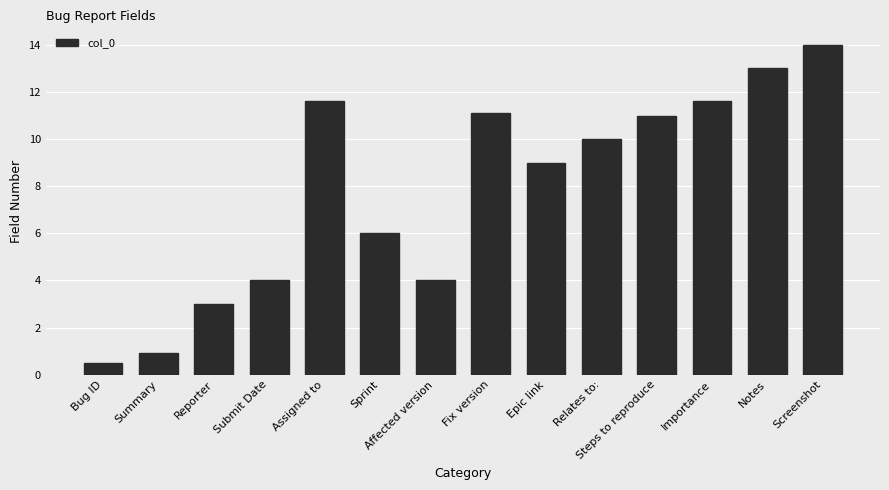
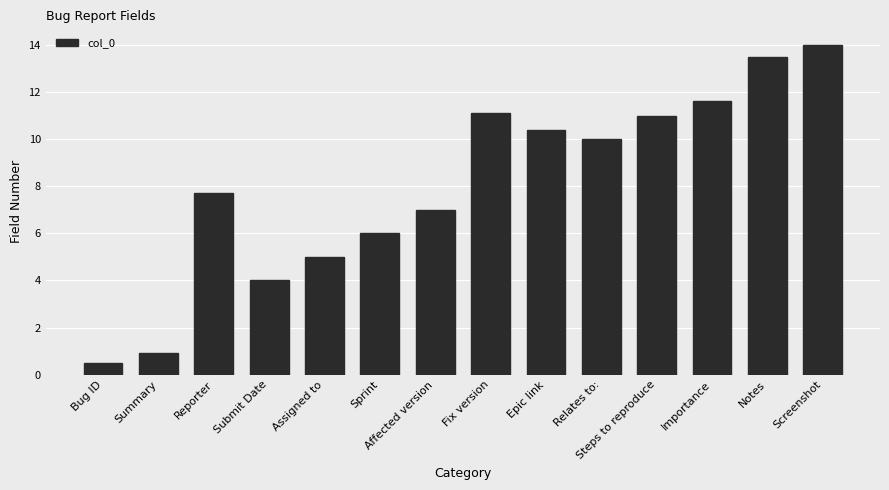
Reporter: 3.0 -> 7.7
Assigned to: 11.6 -> 5.0
Affected version: 4 -> 7
Epic link: 9.0 -> 10.4
Notes: 13.0 -> 13.5
